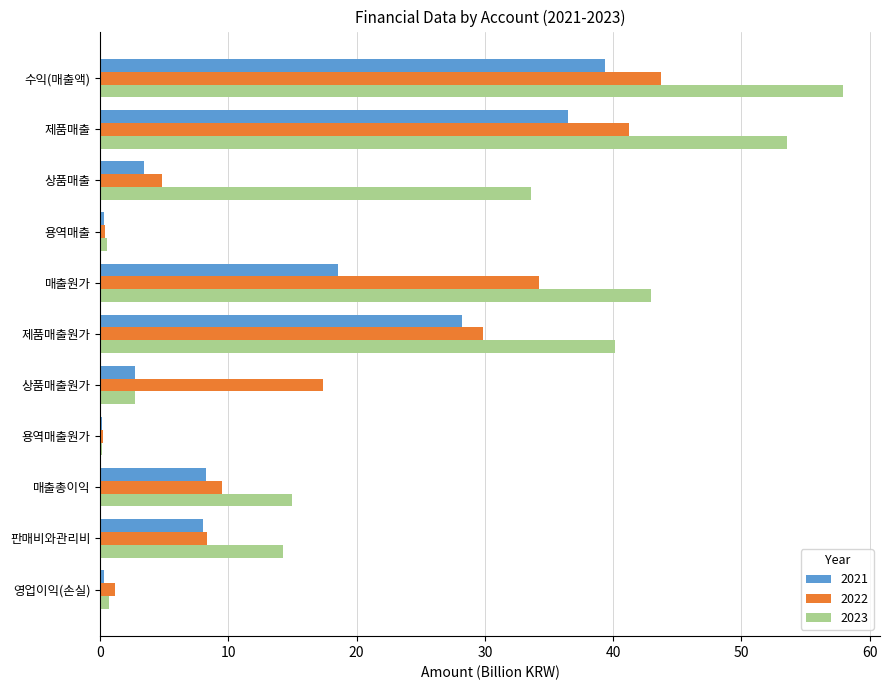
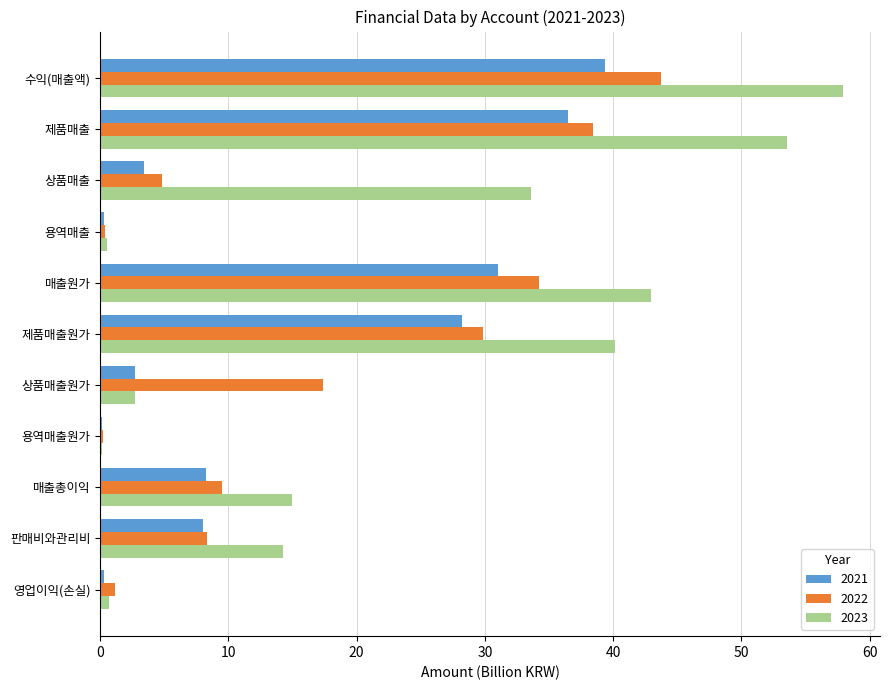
2022, 제품매출: 41.3 -> 38.5
2021, 매출원가: 18.6 -> 31.1
